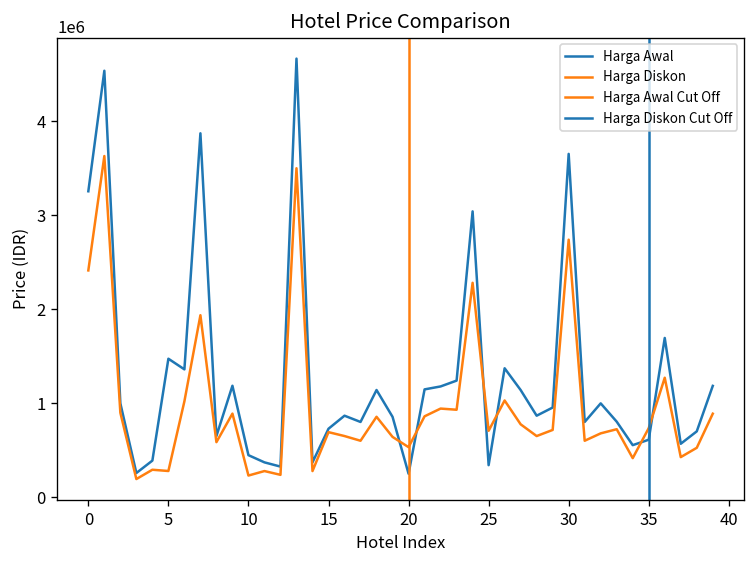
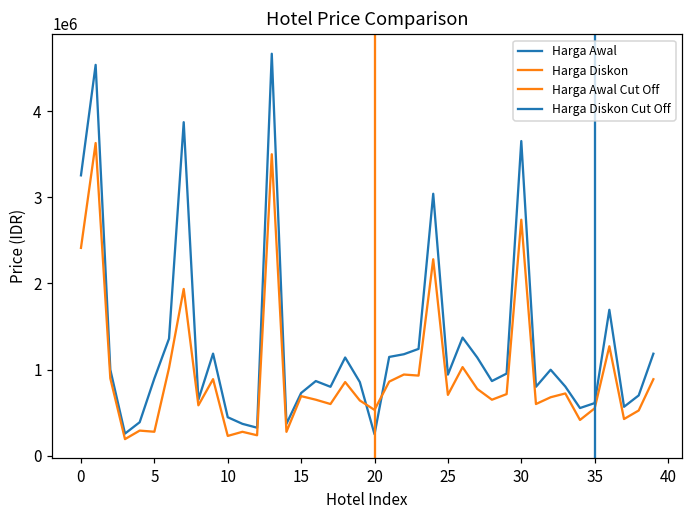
Harga Awal, 5: 1500000 -> 900000
Harga Awal, 25: 300000 -> 900000
Harga Diskon, 35: 700000 -> 500000
